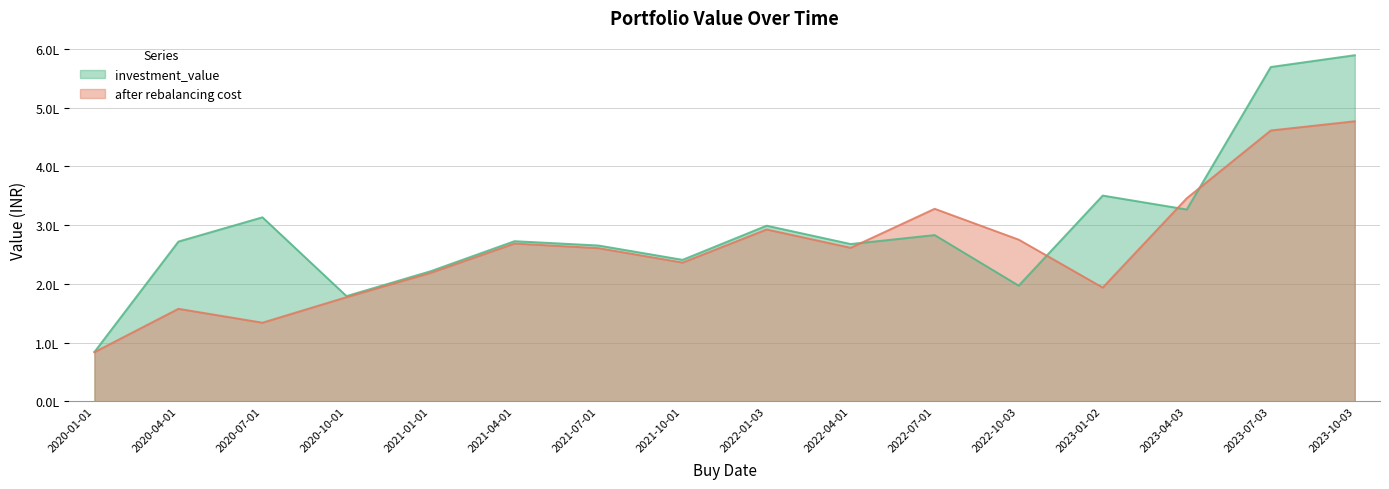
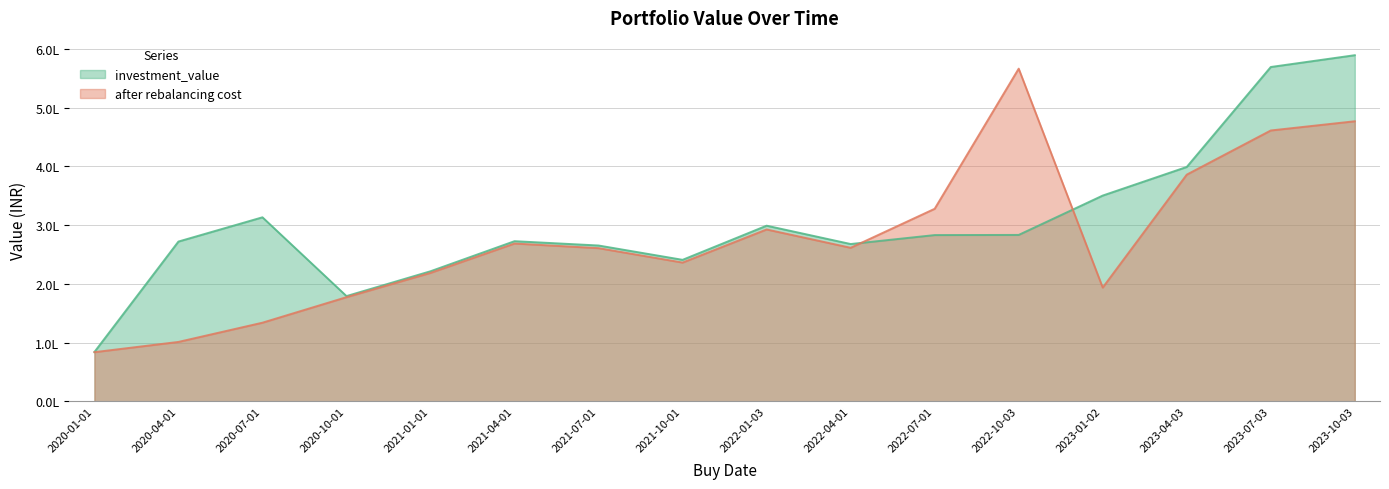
after rebalancing cost, 2020-04-01: 1.6L -> 1.0L
investment_value, 2022-10-03: 2.0L -> 2.8L
after rebalancing cost, 2022-10-03: 2.8L -> 5.7L
investment_value, 2023-04-03: 3.3L -> 4.0L
after rebalancing cost, 2023-04-03: 3.5L -> 3.9L
